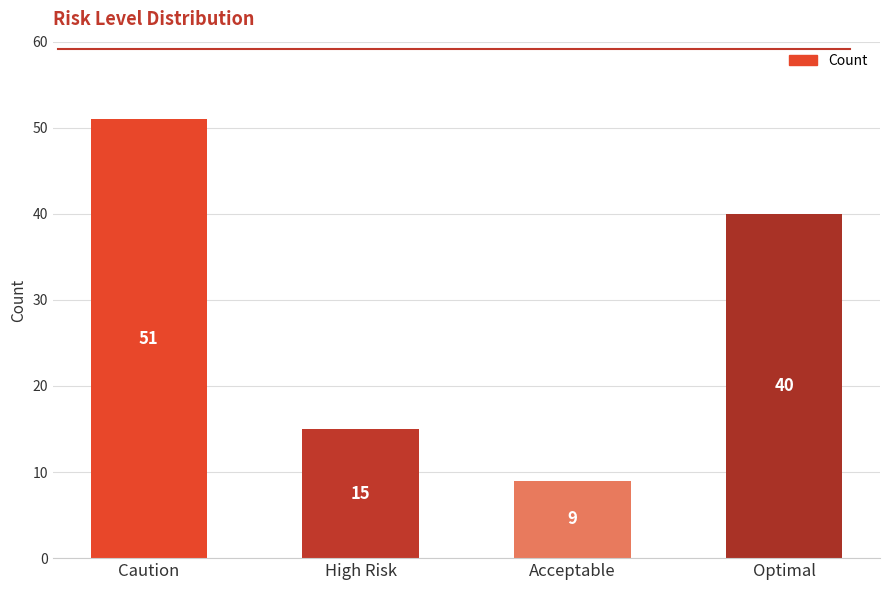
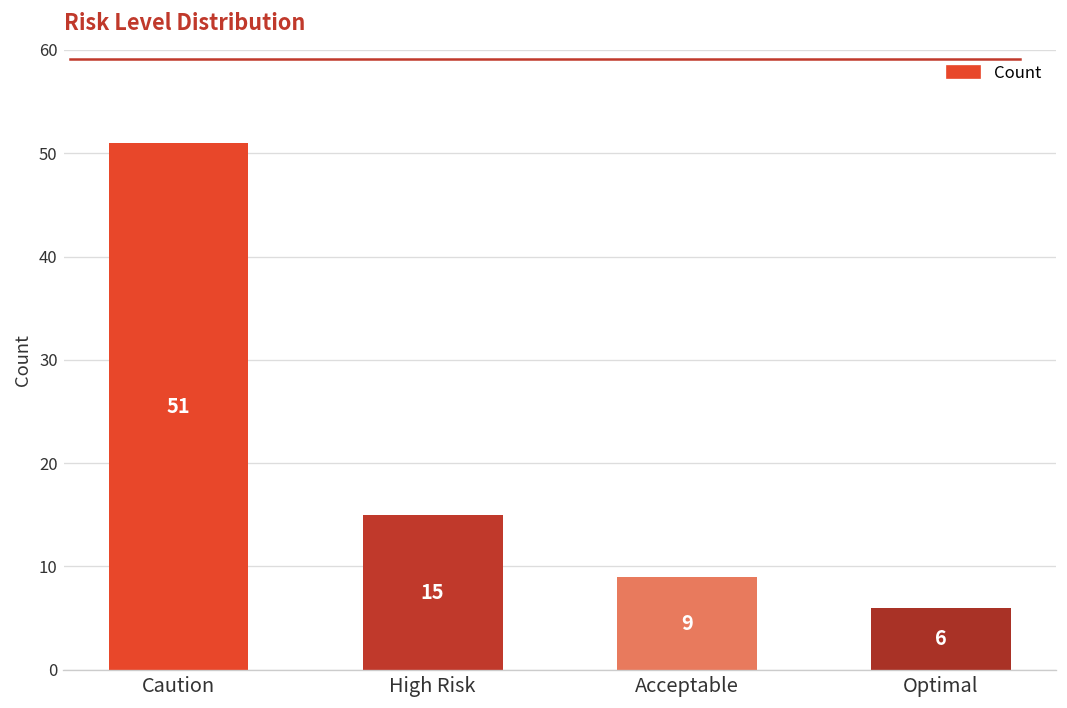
Optimal: 40 -> 6
